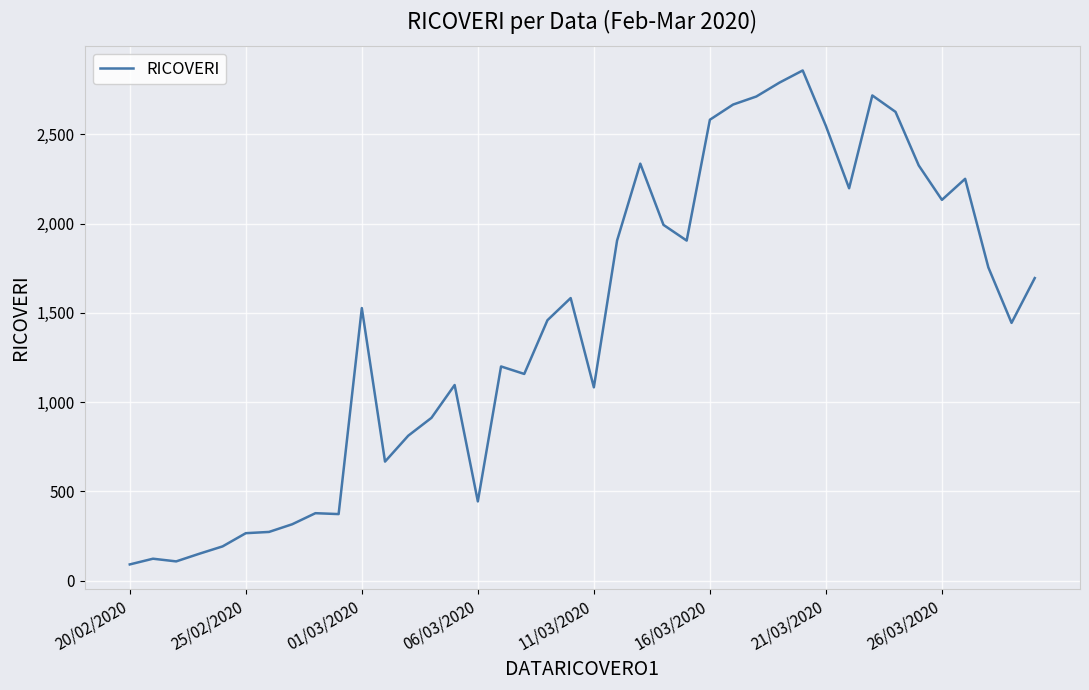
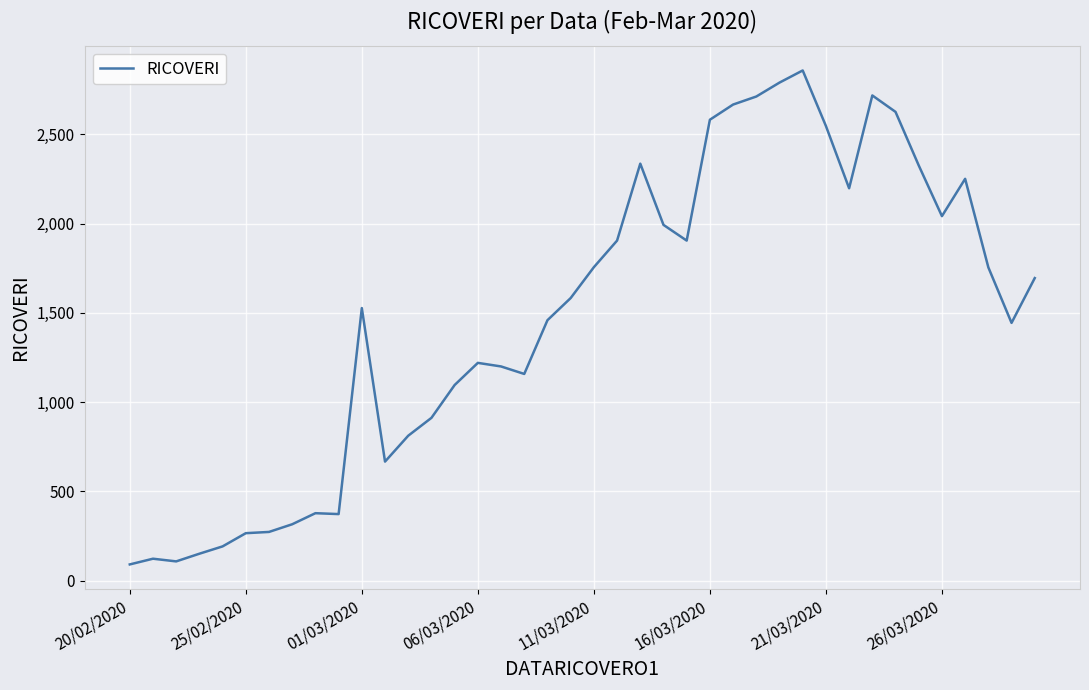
06/03/2020: 440 -> 1,220
11/03/2020: 1,080 -> 1,760
26/03/2020: 2,130 -> 2,040
